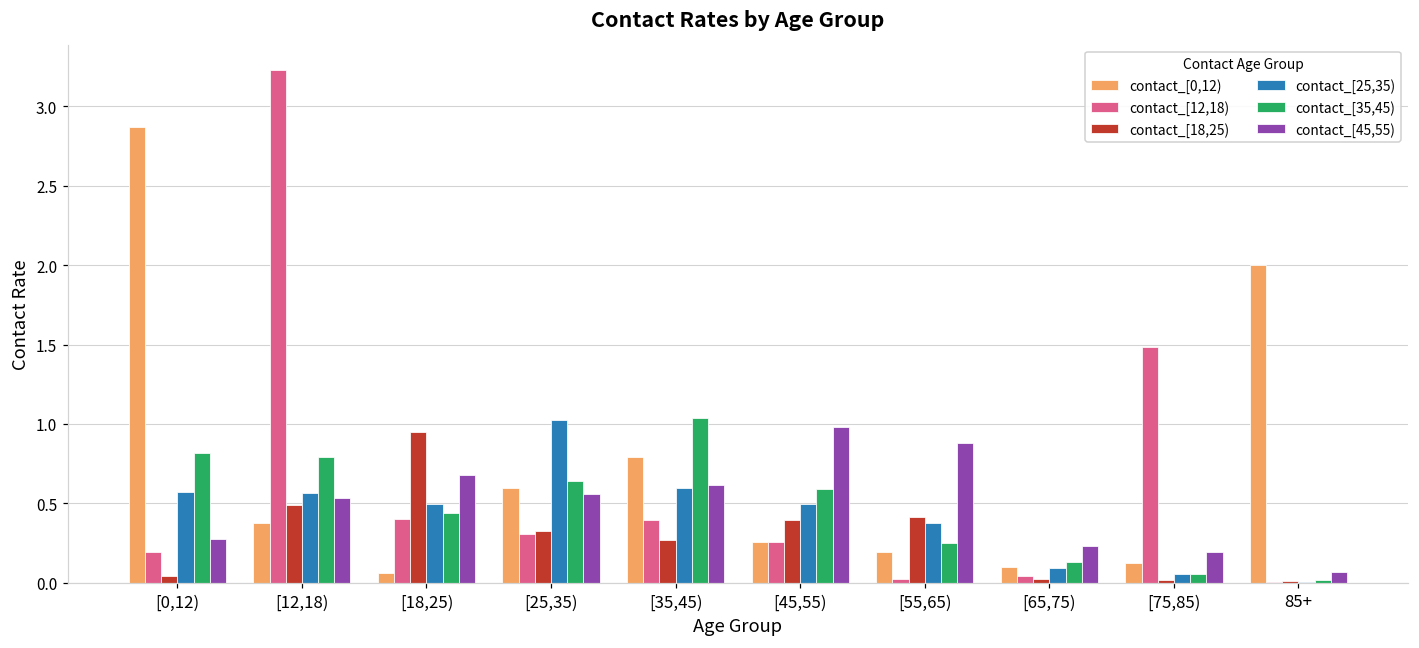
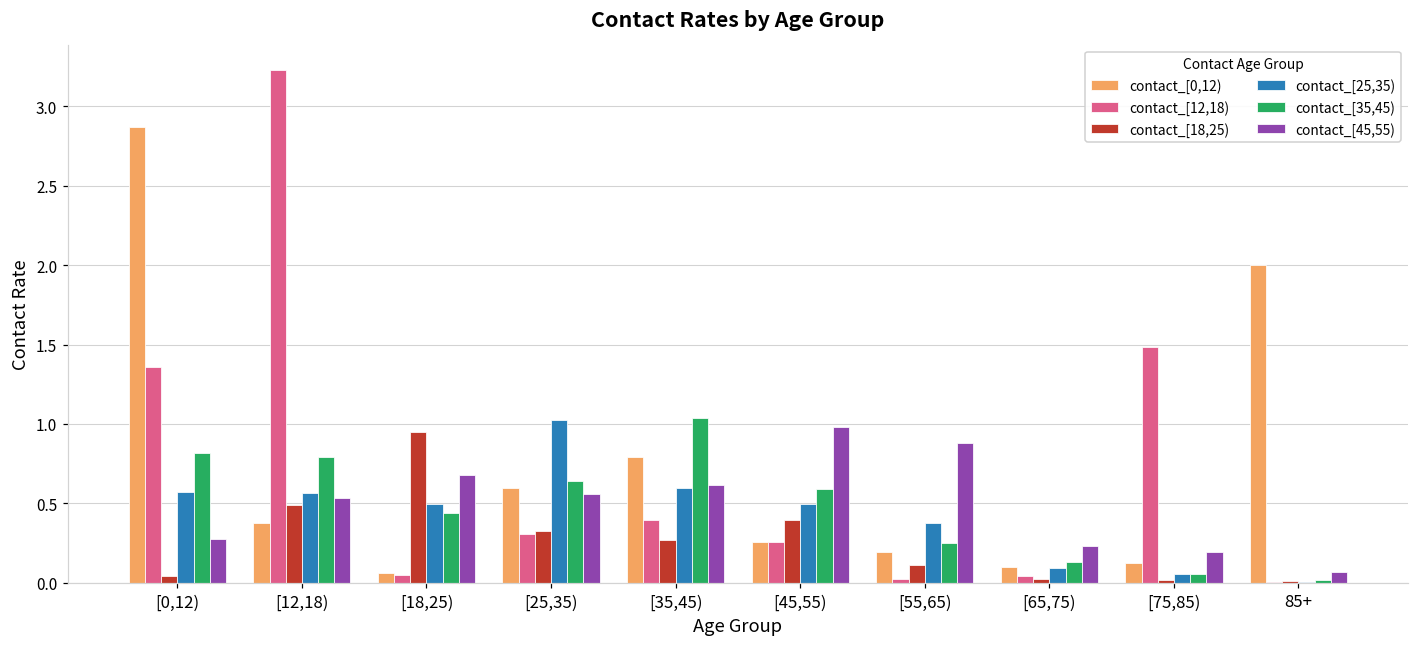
contact_[12,18), [0,12): 0.19 -> 1.36
contact_[12,18), [18,25): 0.40 -> 0.05
contact_[18,25), [55,65): 0.41 -> 0.11
